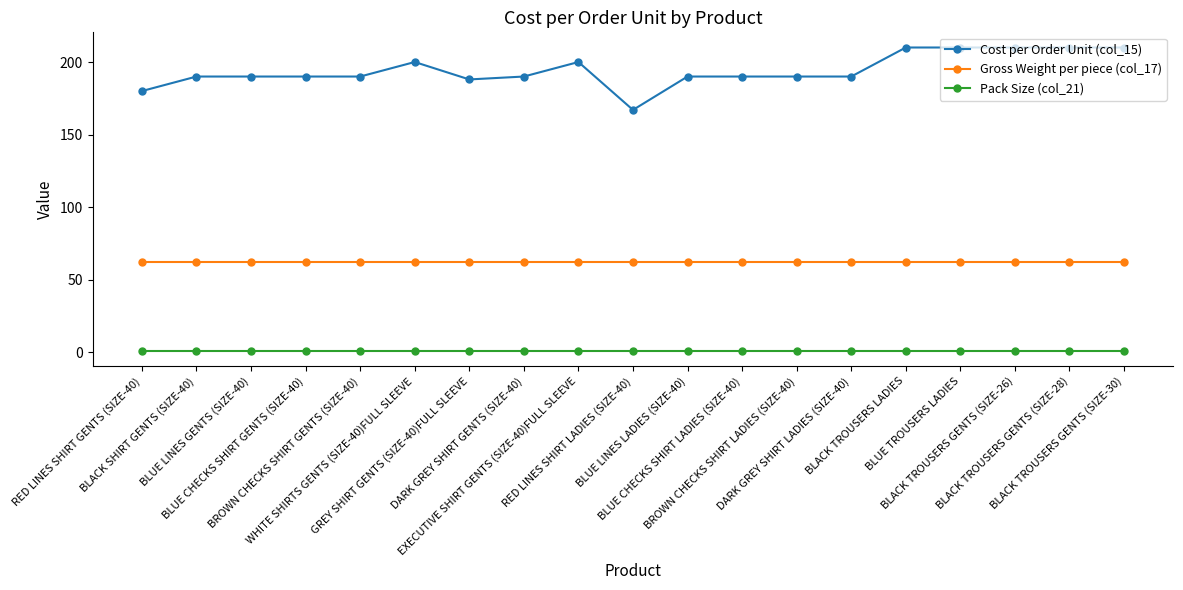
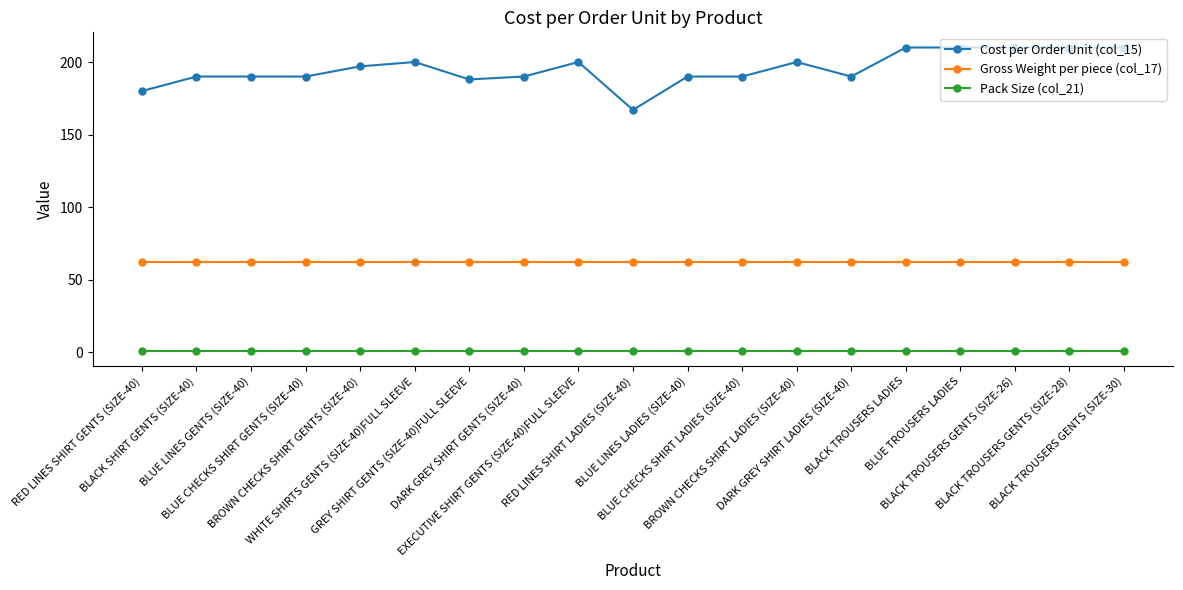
Cost per Order Unit (col_15), BROWN CHECKS SHIRT GENTS (SIZE-40): 190 -> 197
Cost per Order Unit (col_15), BROWN CHECKS SHIRT LADIES (SIZE-40): 190 -> 200
